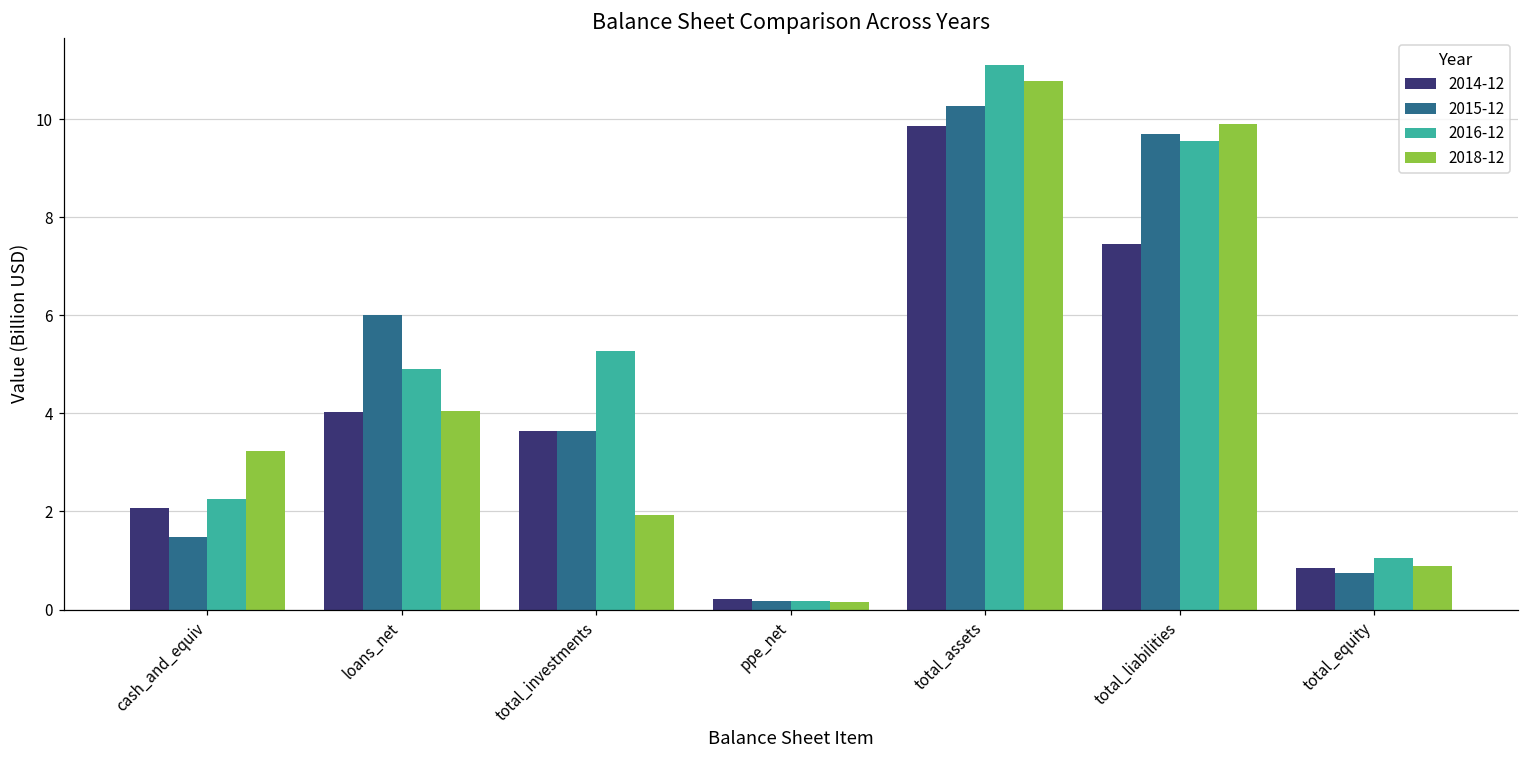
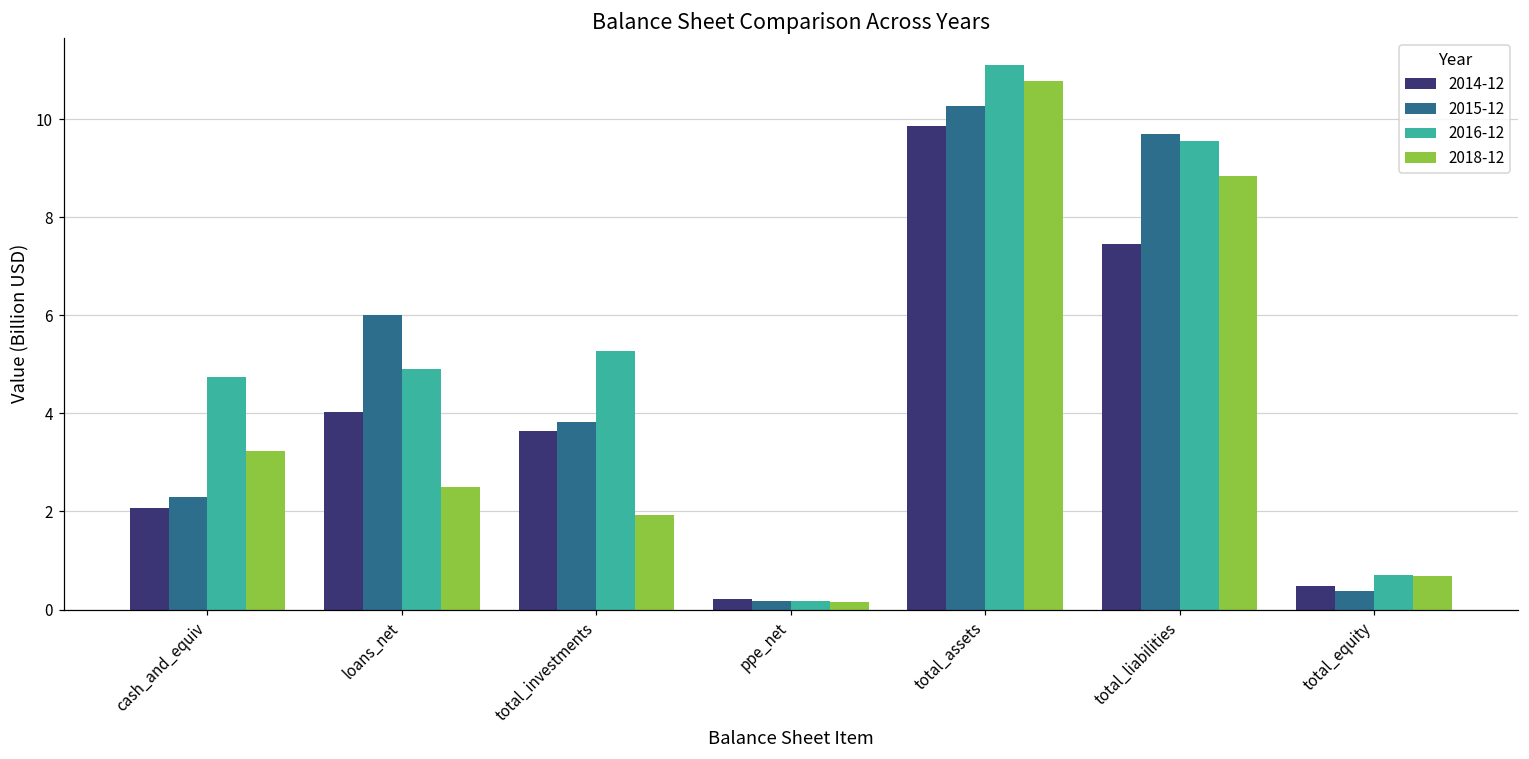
2015-12, cash_and_equiv: 1.5 -> 2.3
2016-12, cash_and_equiv: 2.3 -> 4.7
2018-12, loans_net: 4.0 -> 2.5
2015-12, total_investments: 3.6 -> 3.8
2018-12, total_liabilities: 9.9 -> 8.8
2014-12, total_equity: 0.8 -> 0.5
2015-12, total_equity: 0.8 -> 0.4
2016-12, total_equity: 1.0 -> 0.7
2018-12, total_equity: 0.9 -> 0.7
